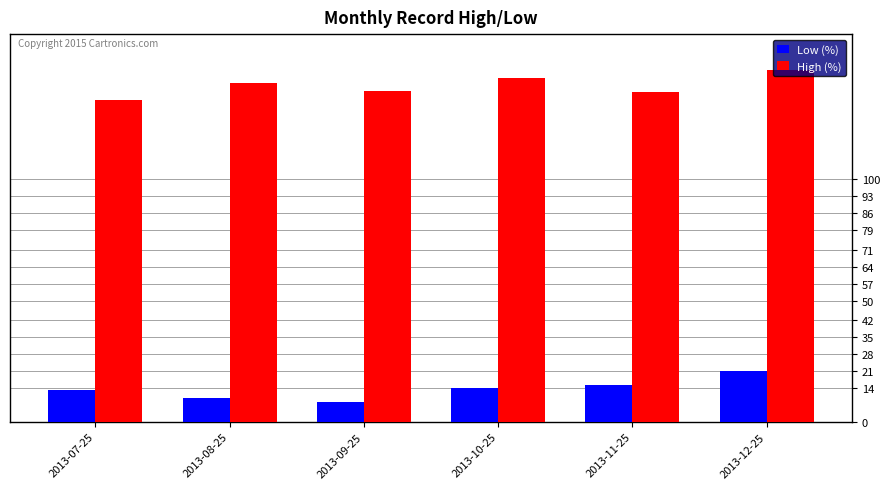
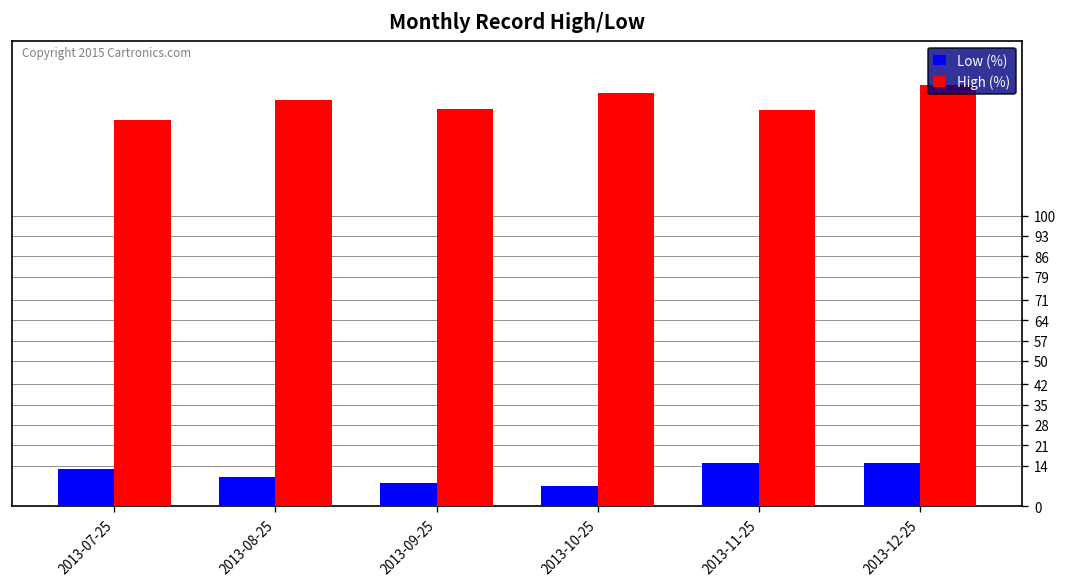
Low (%), 2013-10-25: 14 -> 7
Low (%), 2013-12-25: 21 -> 15
